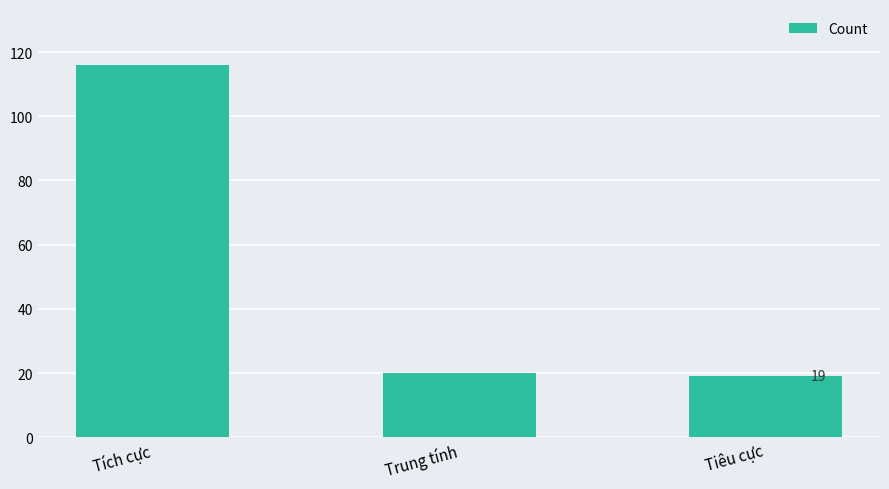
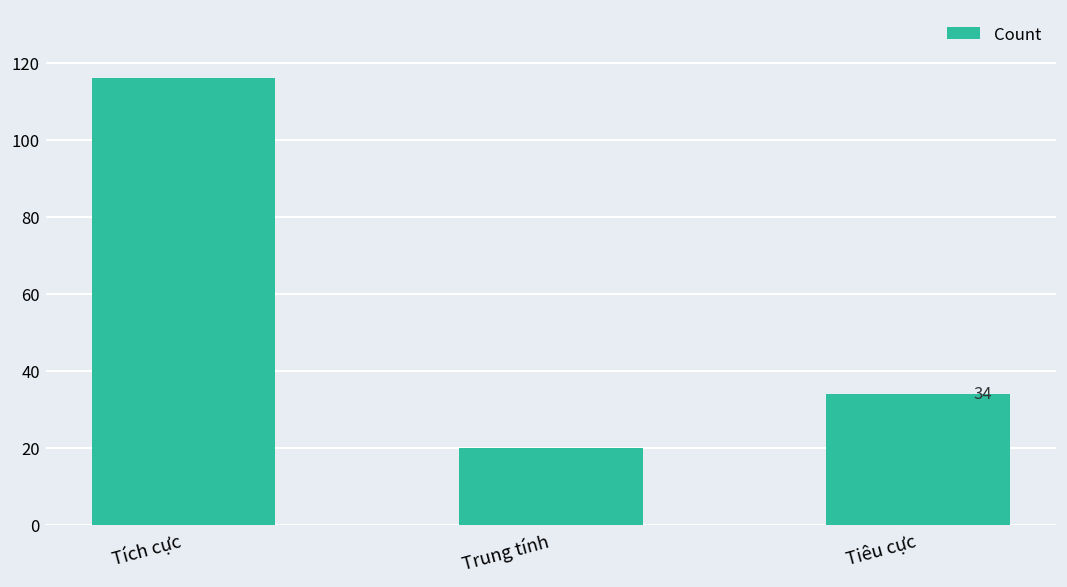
Tiêu cực: 19 -> 34
